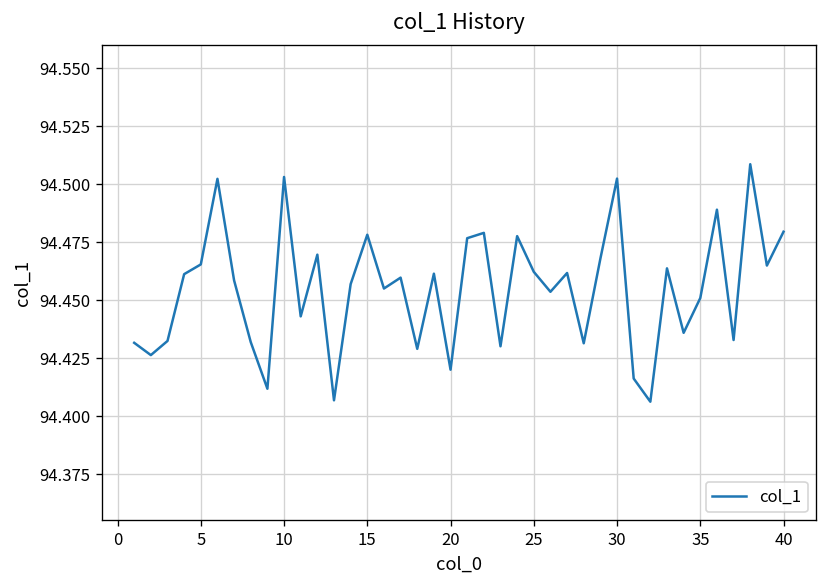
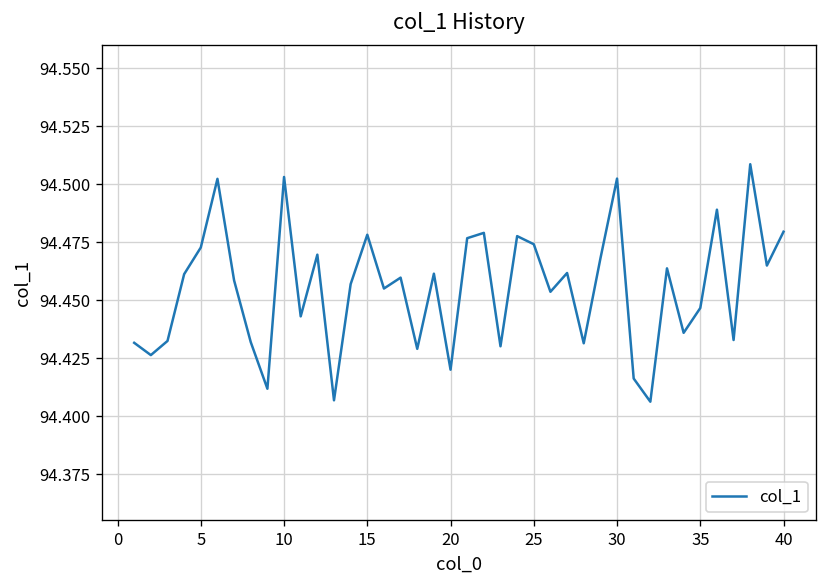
5: 94.466 -> 94.473
25: 94.462 -> 94.474
35: 94.451 -> 94.447
